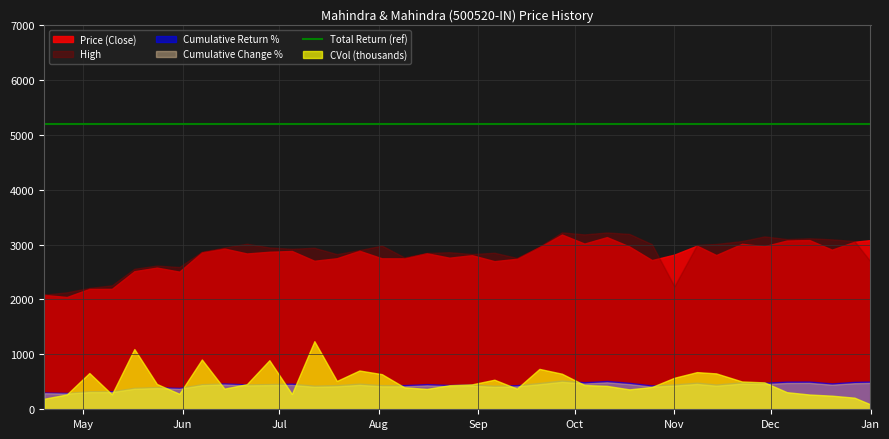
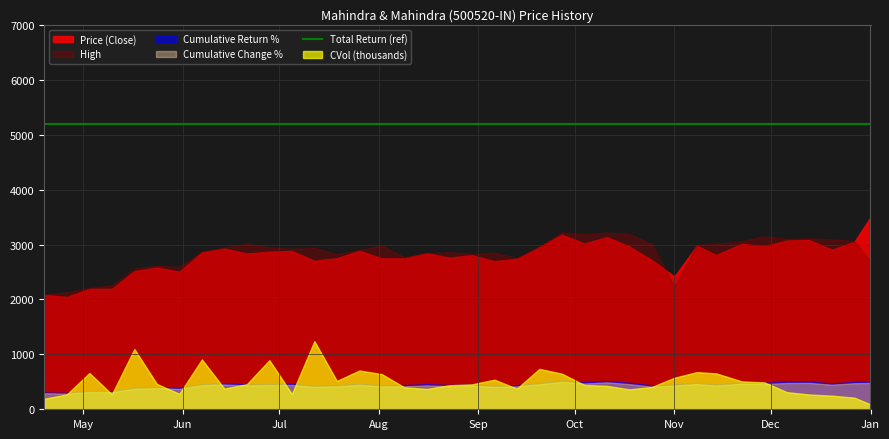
Price (Close), Nov: 2800 -> 2400
Price (Close), Jan: 3100 -> 3500
